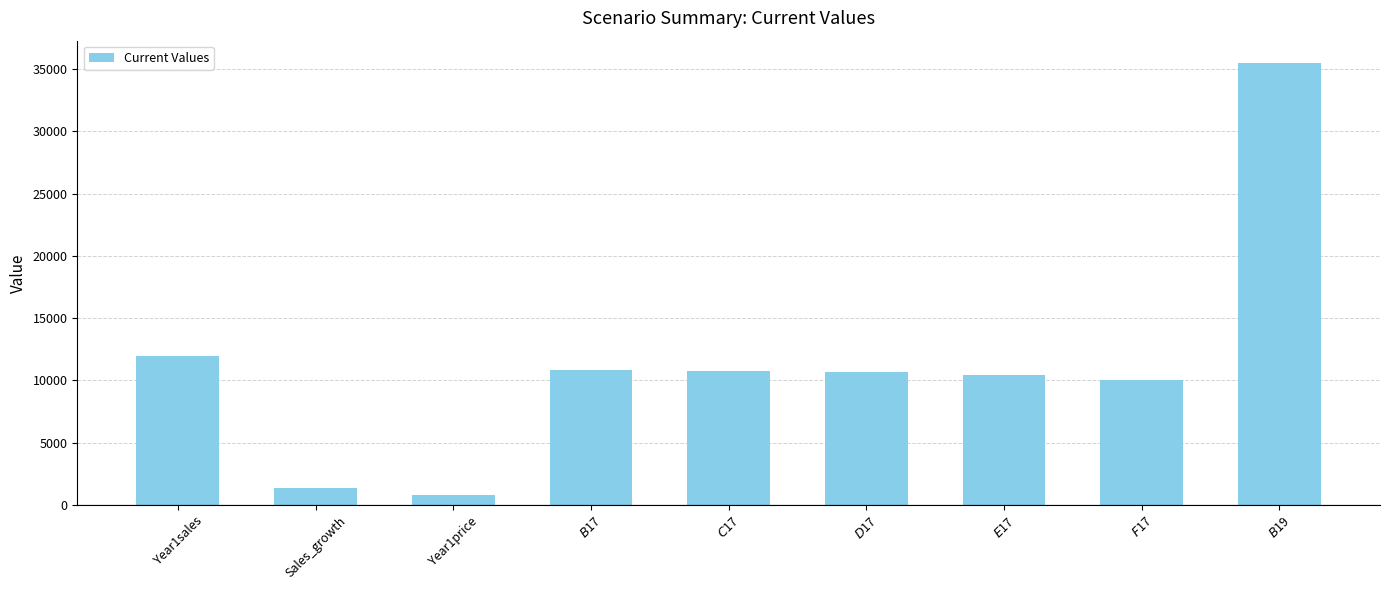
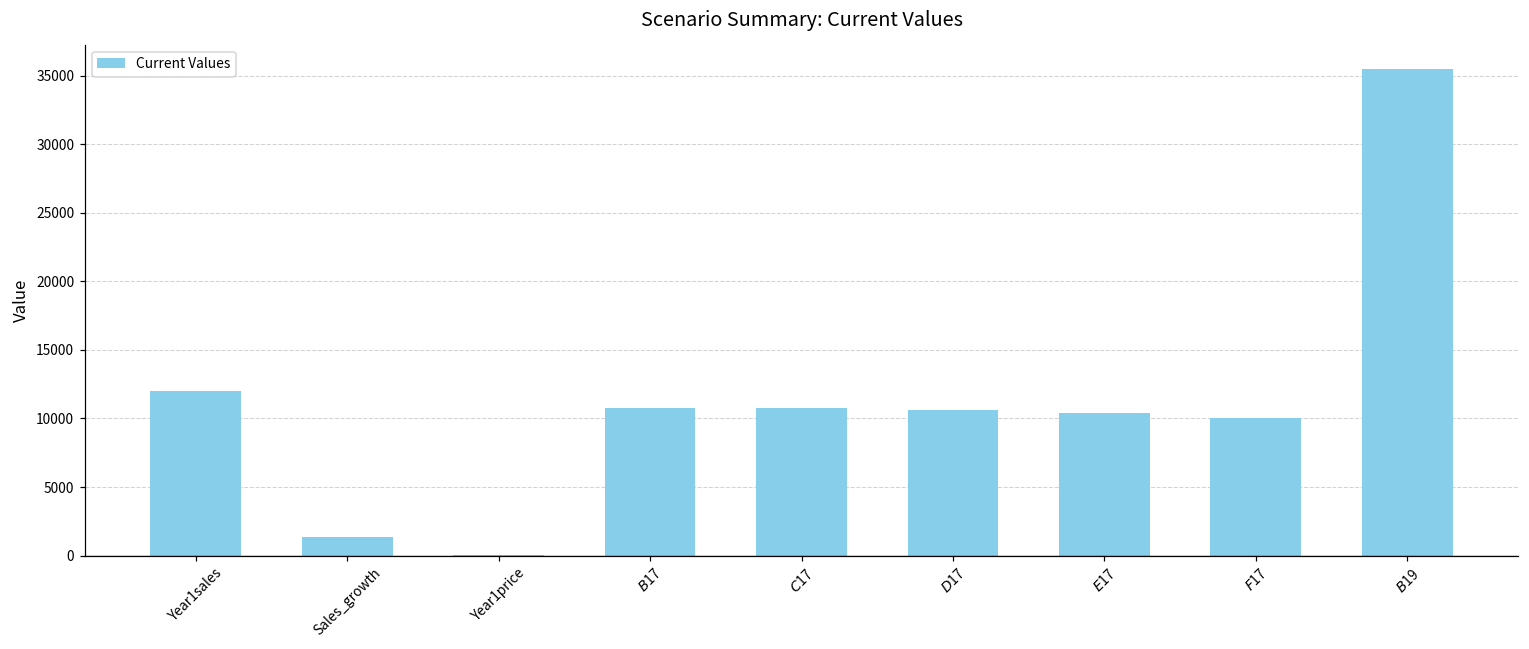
Year1price: 800 -> 0
